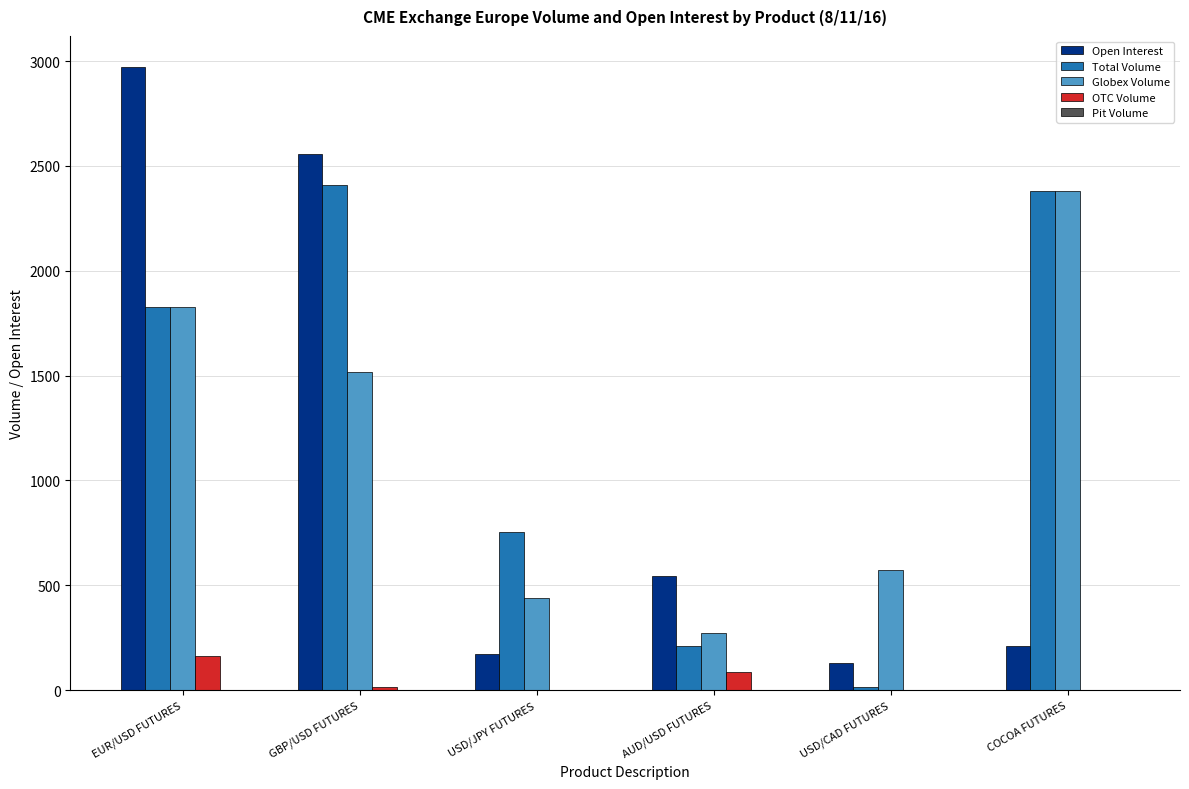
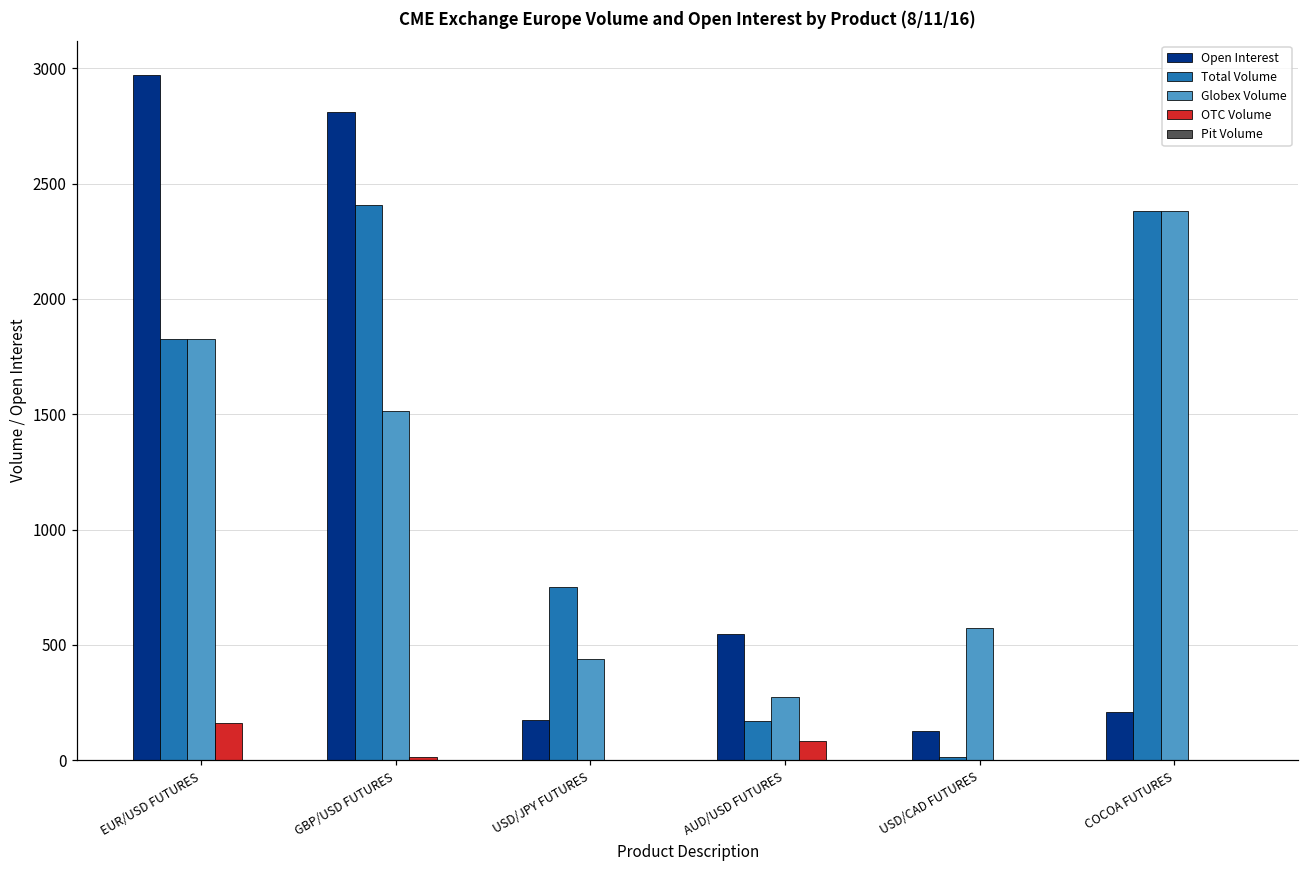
Open Interest, GBP/USD FUTURES: 2560 -> 2810
Total Volume, AUD/USD FUTURES: 210 -> 170
